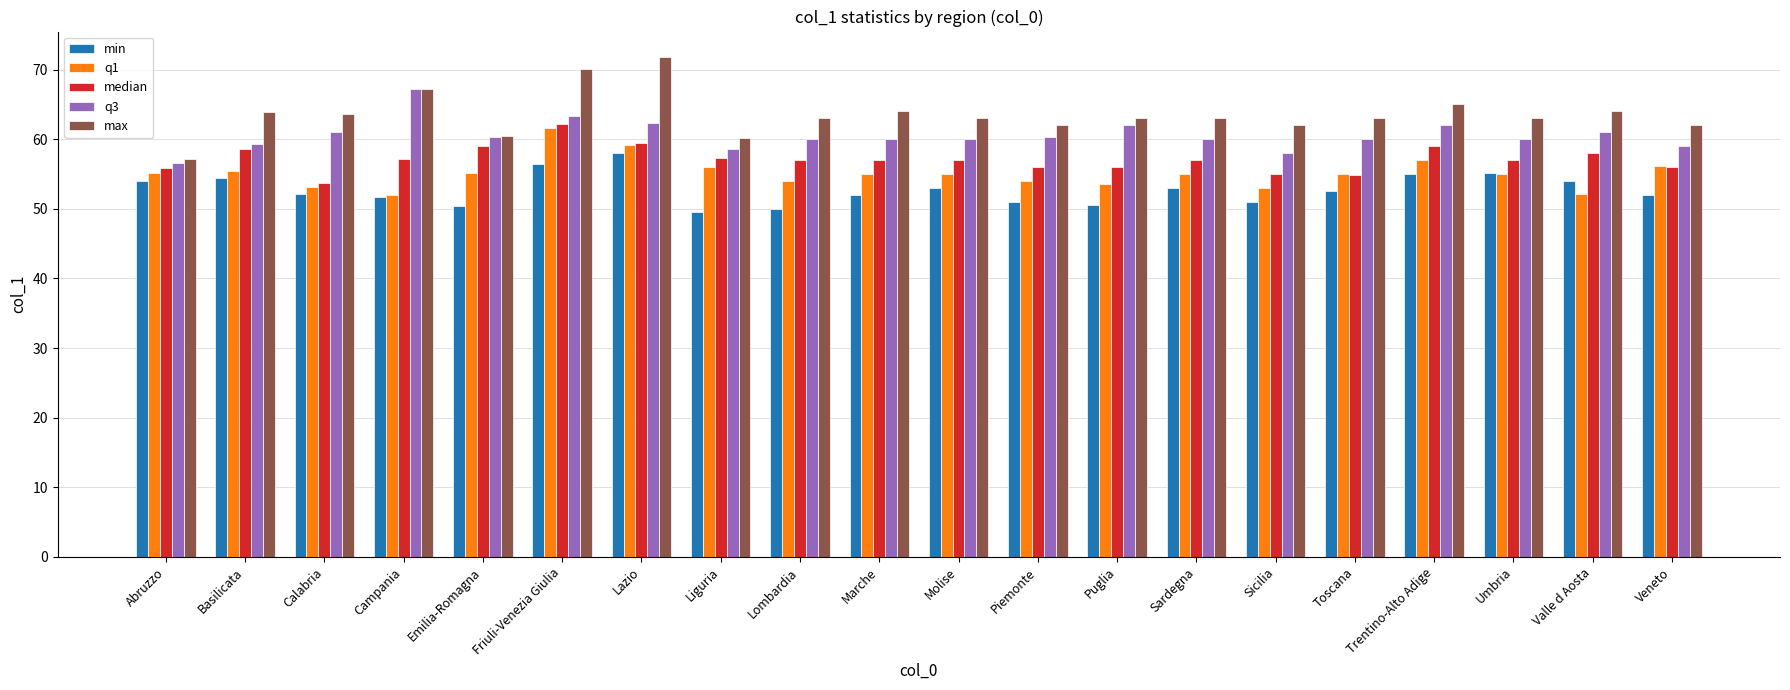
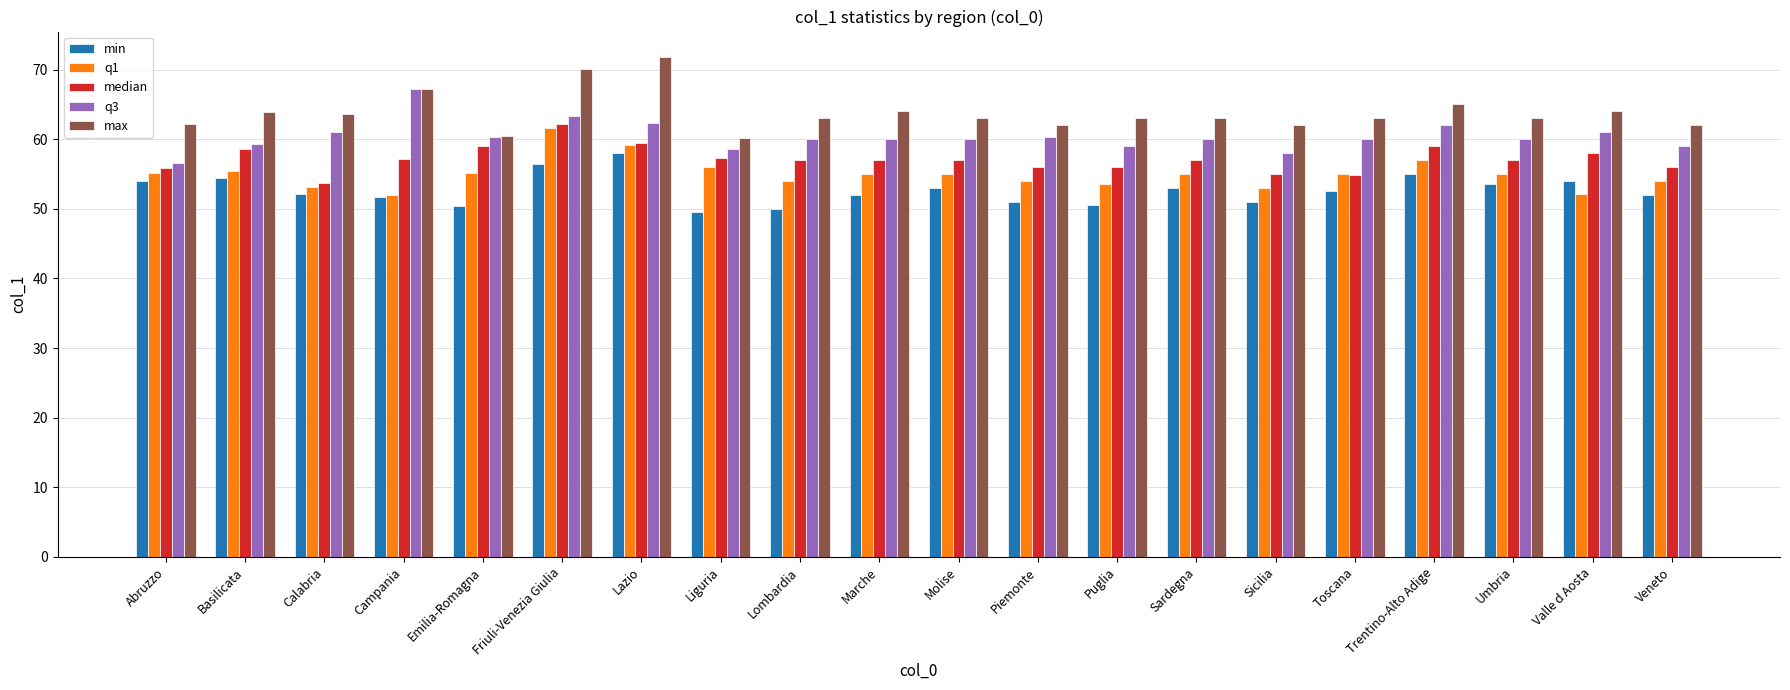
max, Abruzzo: 57 -> 62
q3, Puglia: 62 -> 59
min, Umbria: 55 -> 54
q1, Veneto: 56 -> 54
